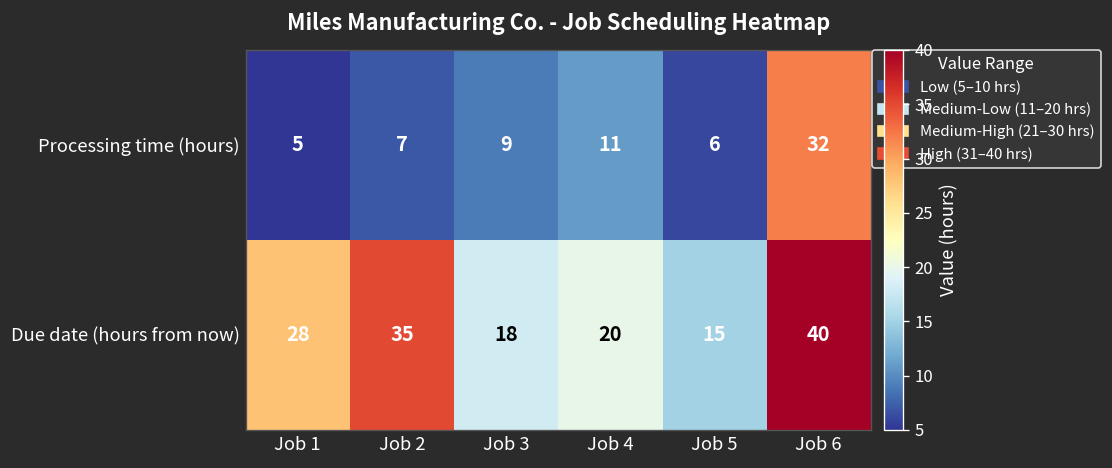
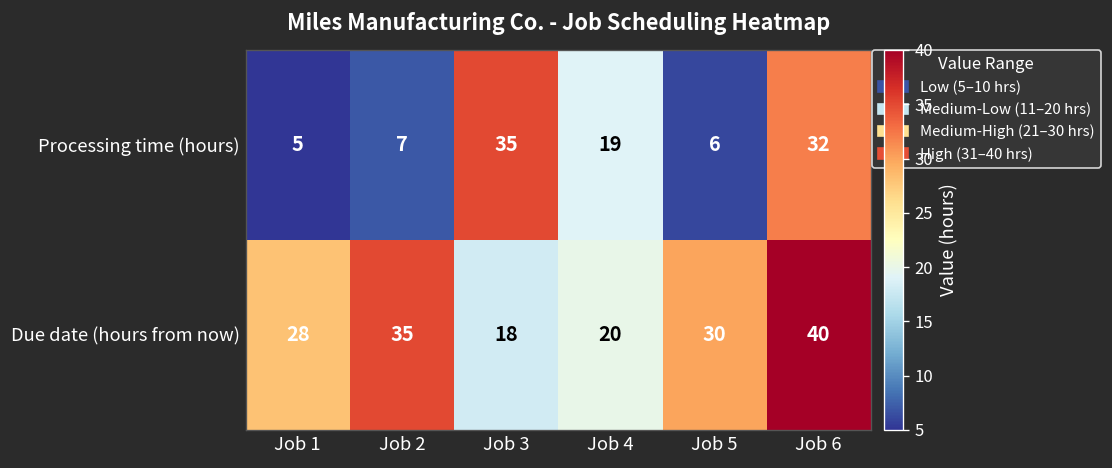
Processing time (hours), Job 3: 9 -> 35
Processing time (hours), Job 4: 11 -> 19
Due date (hours from now), Job 5: 15 -> 30
